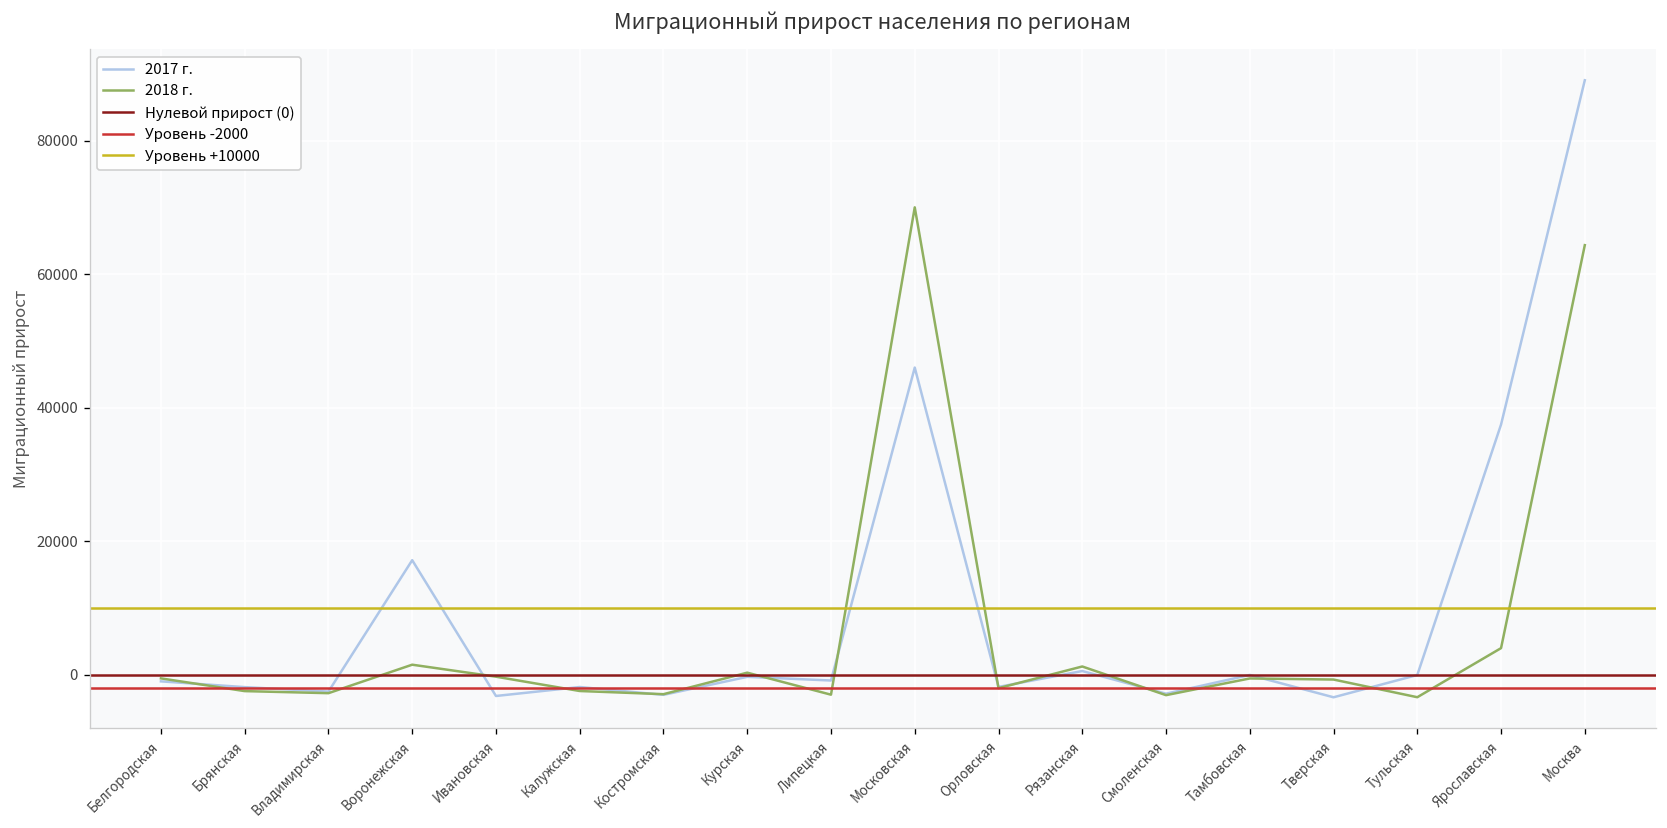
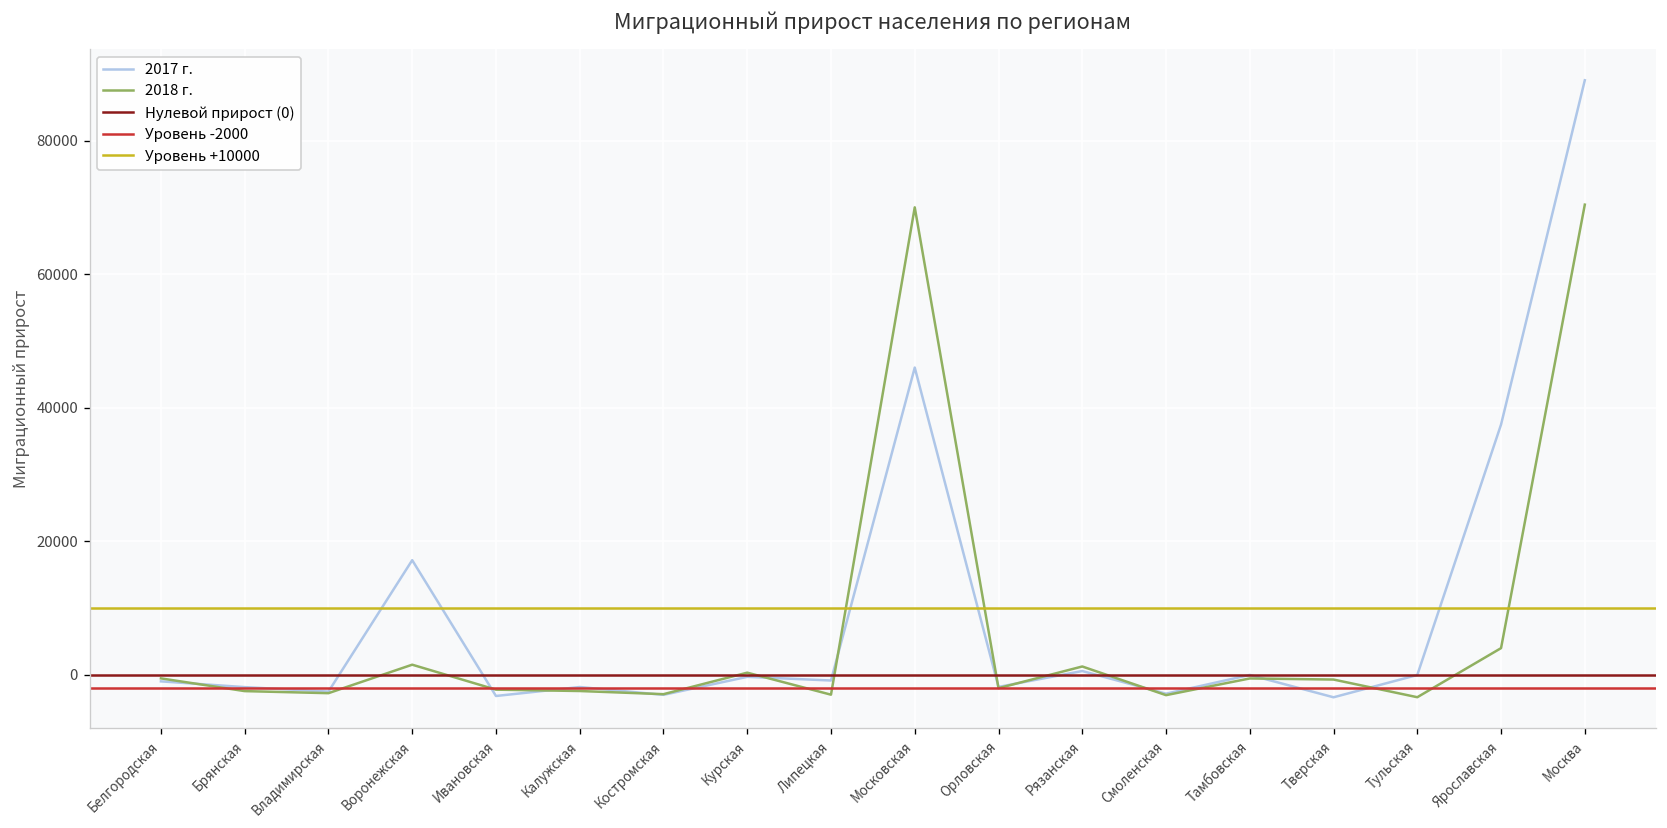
2018 г., Ивановская: 0 -> -2000
2018 г., Москва: 64000 -> 70000
